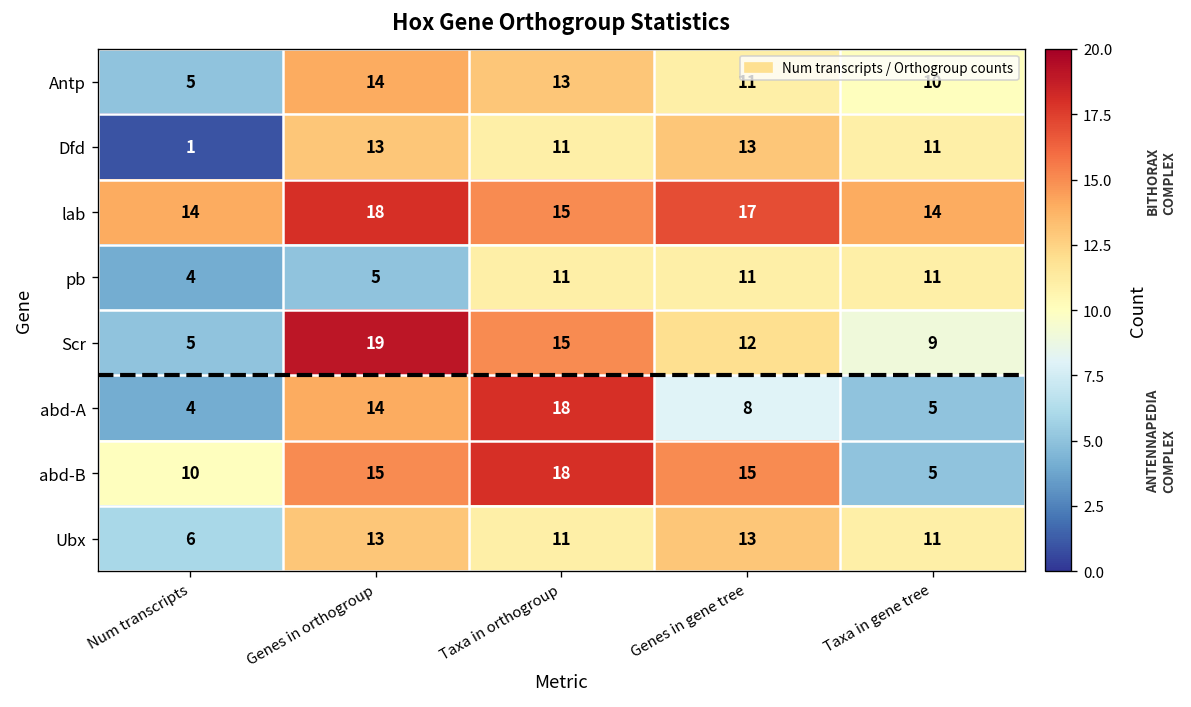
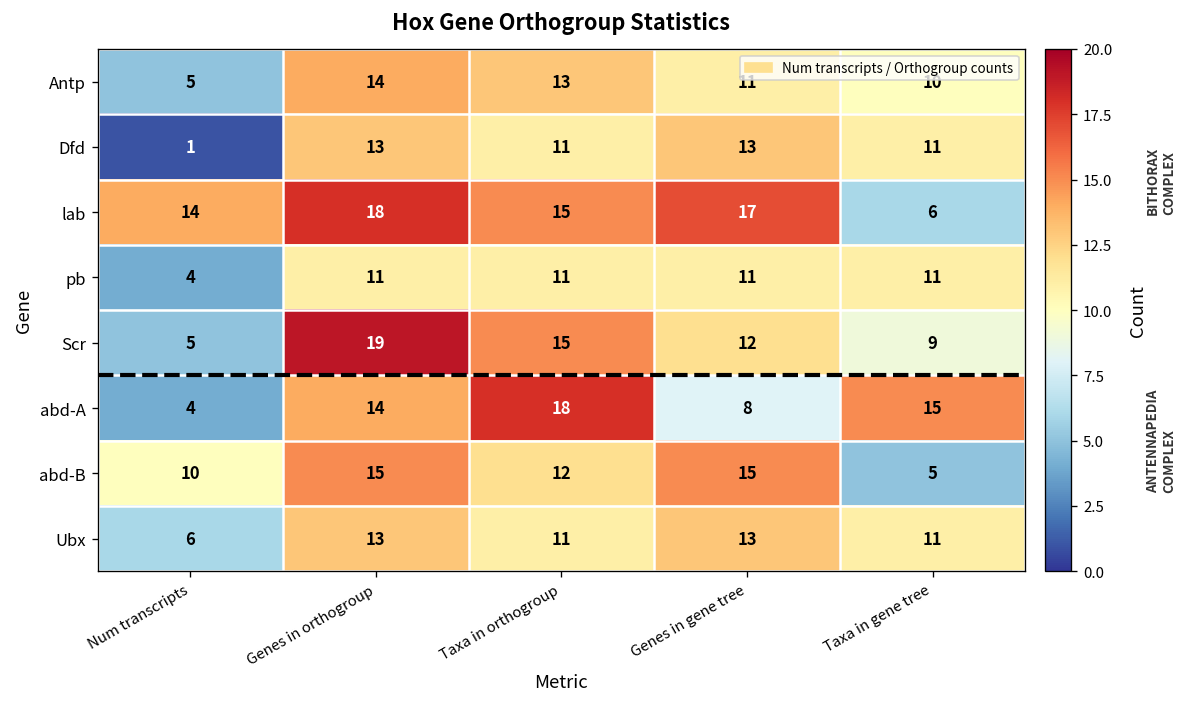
lab, Taxa in gene tree: 14 -> 6
pb, Genes in orthogroup: 5 -> 11
abd-A, Taxa in gene tree: 5 -> 15
abd-B, Taxa in orthogroup: 18 -> 12
